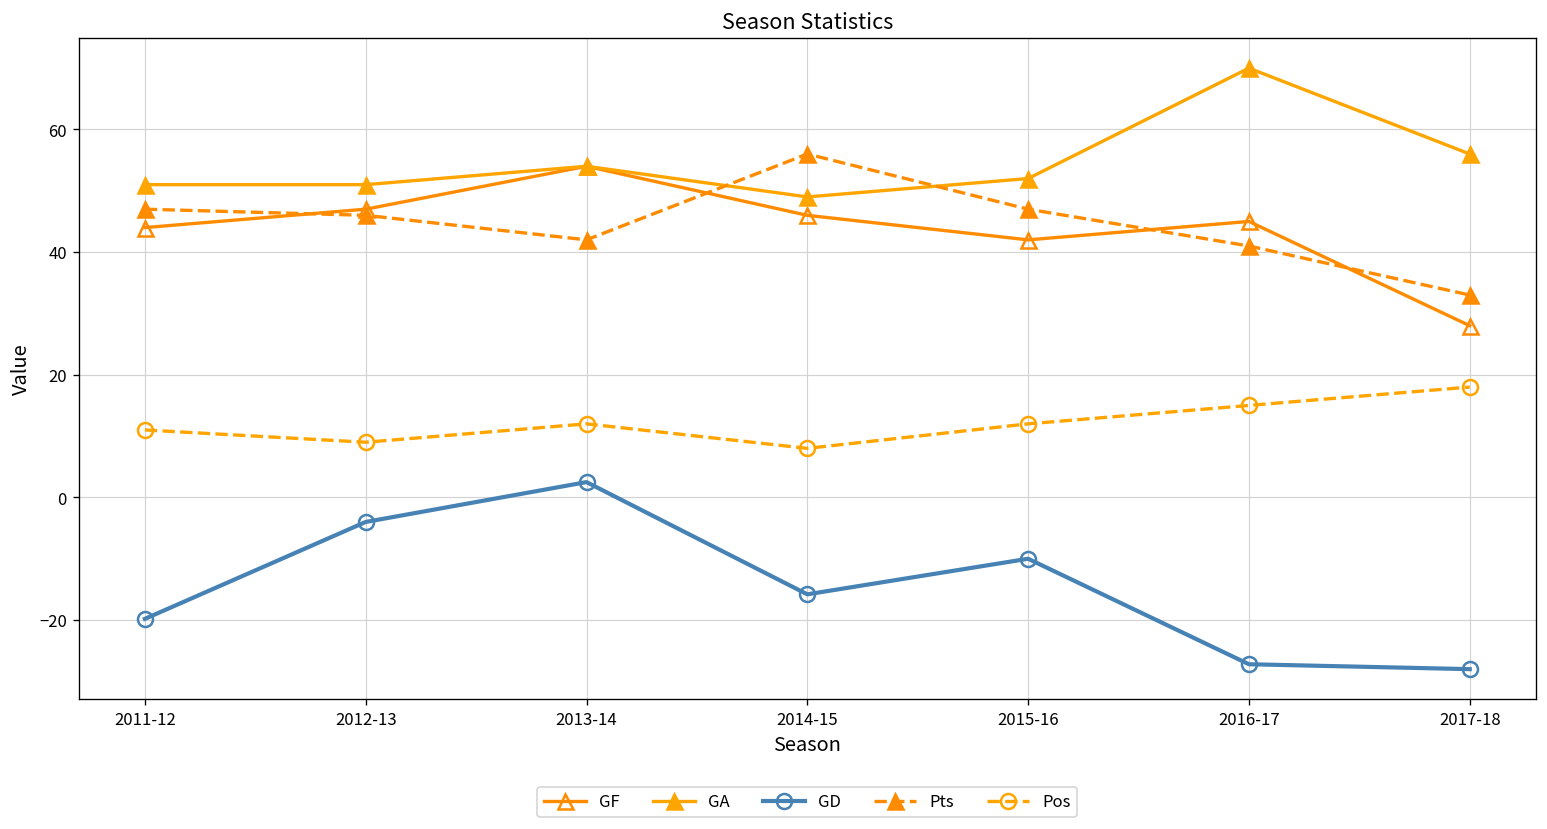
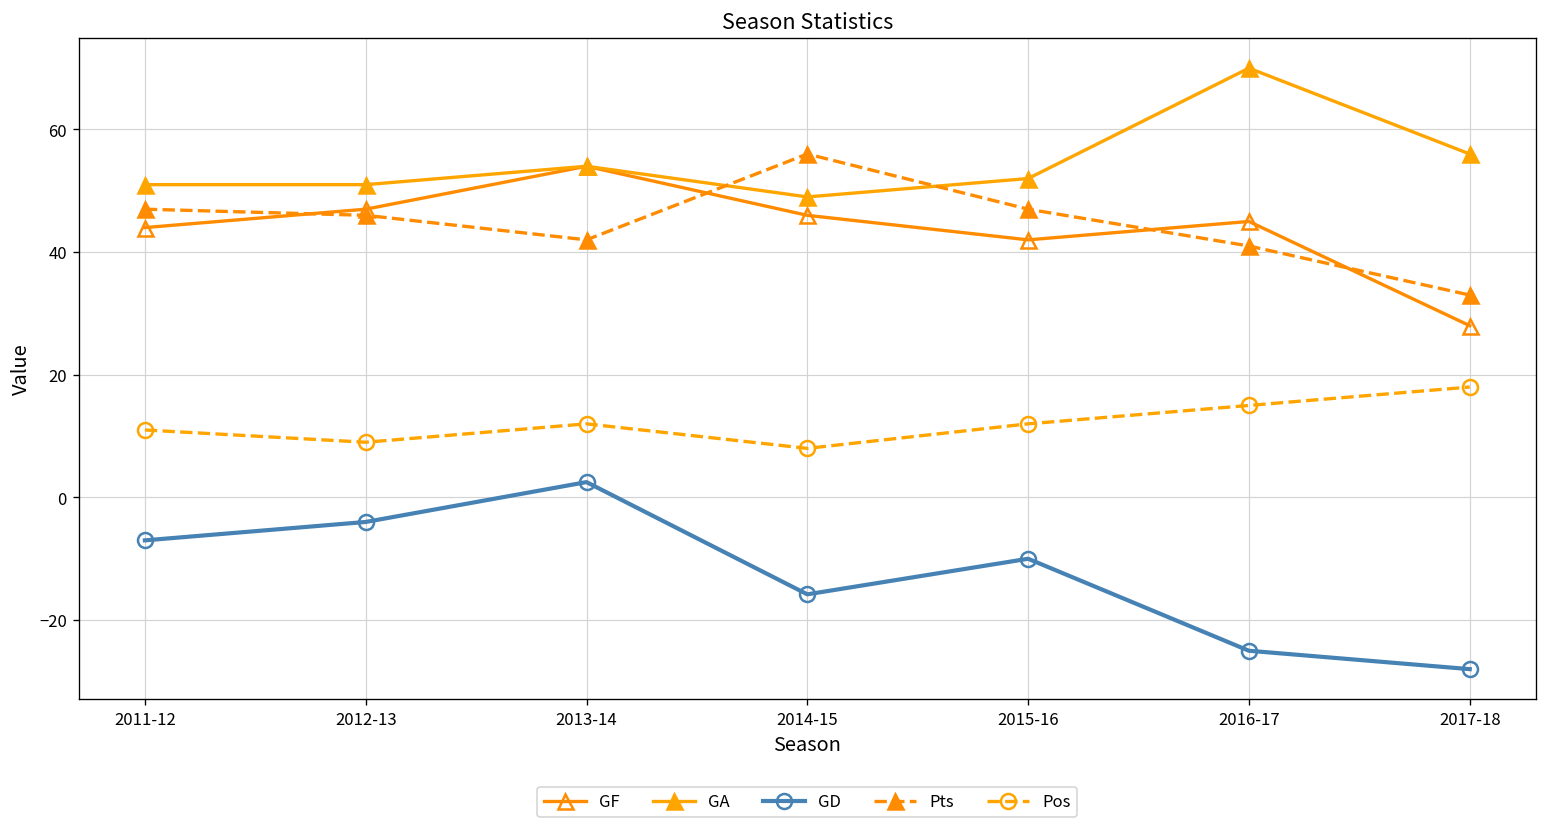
GD, 2011-12: -20 -> -7
GD, 2016-17: -27 -> -25
